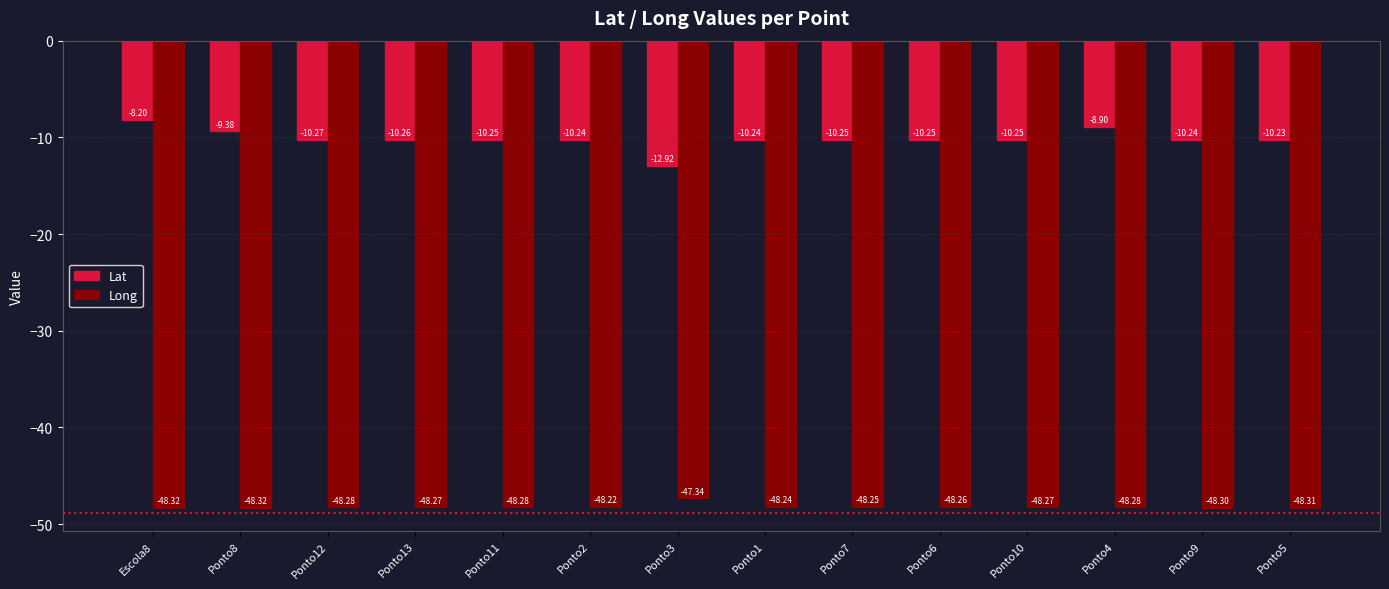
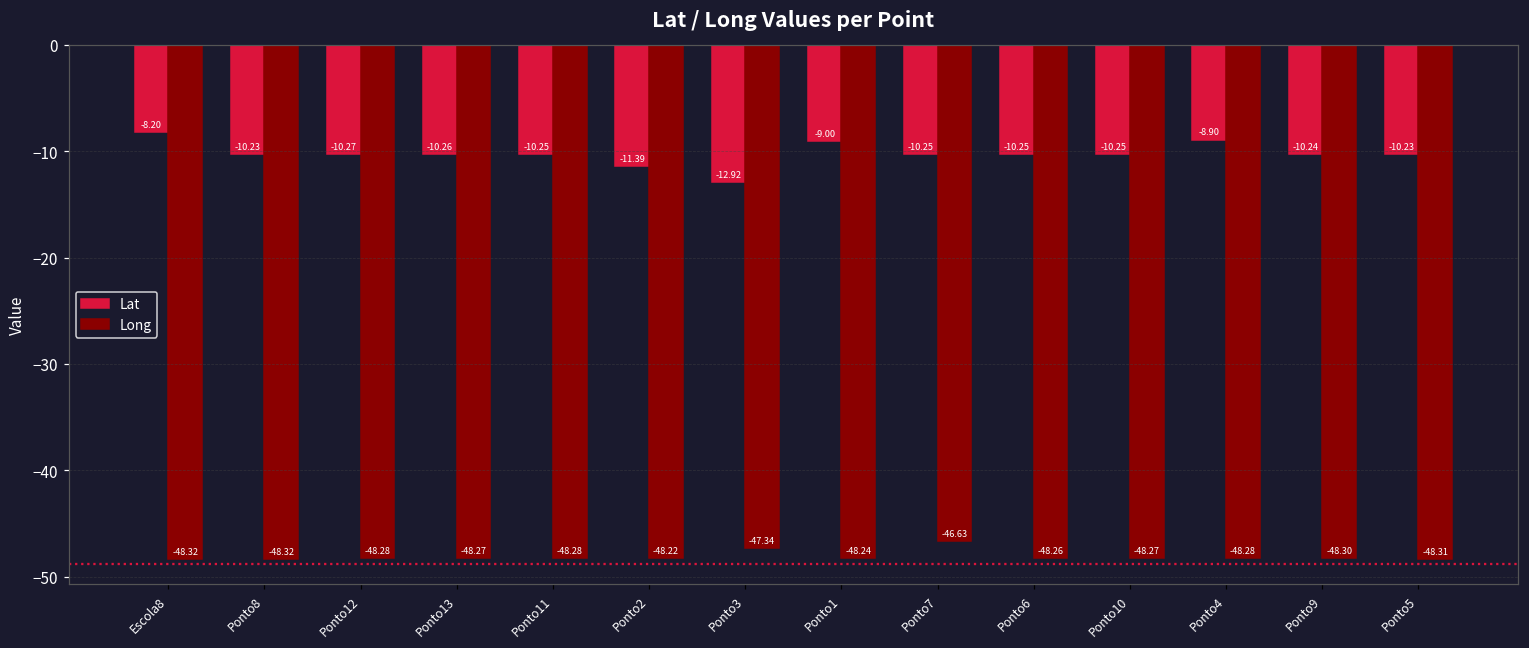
Lat, Ponto8: -9.38 -> -10.23
Lat, Ponto2: -10.24 -> -11.39
Lat, Ponto1: -10.24 -> -9.00
Long, Ponto7: -48.25 -> -46.63
